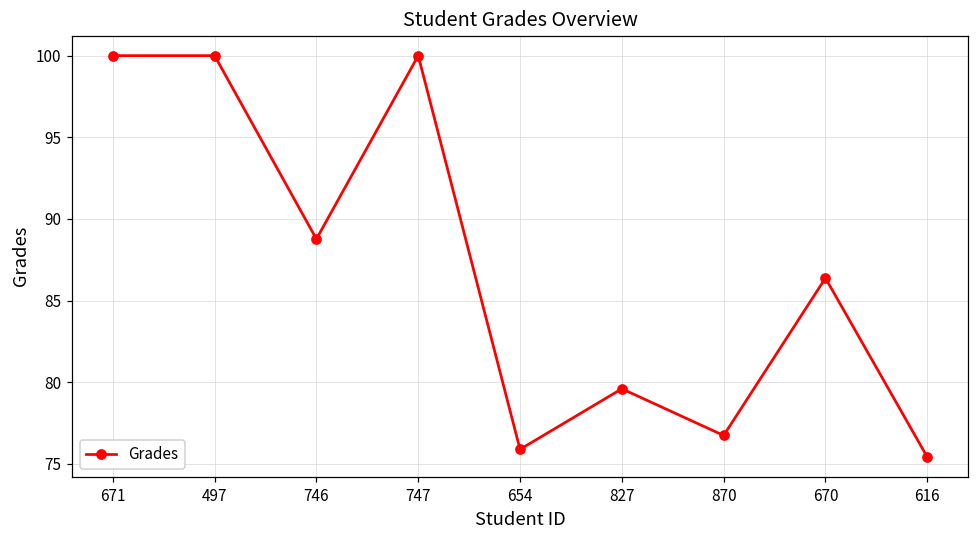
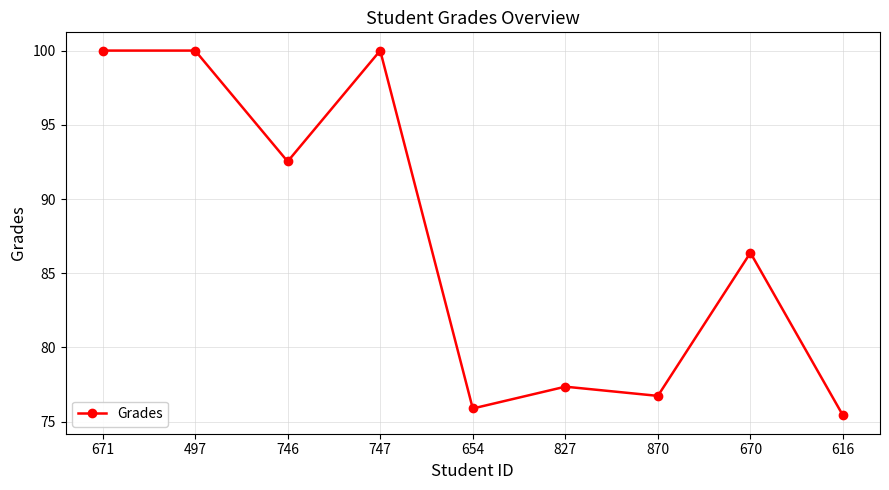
746: 88.8 -> 92.5
827: 79.6 -> 77.4
